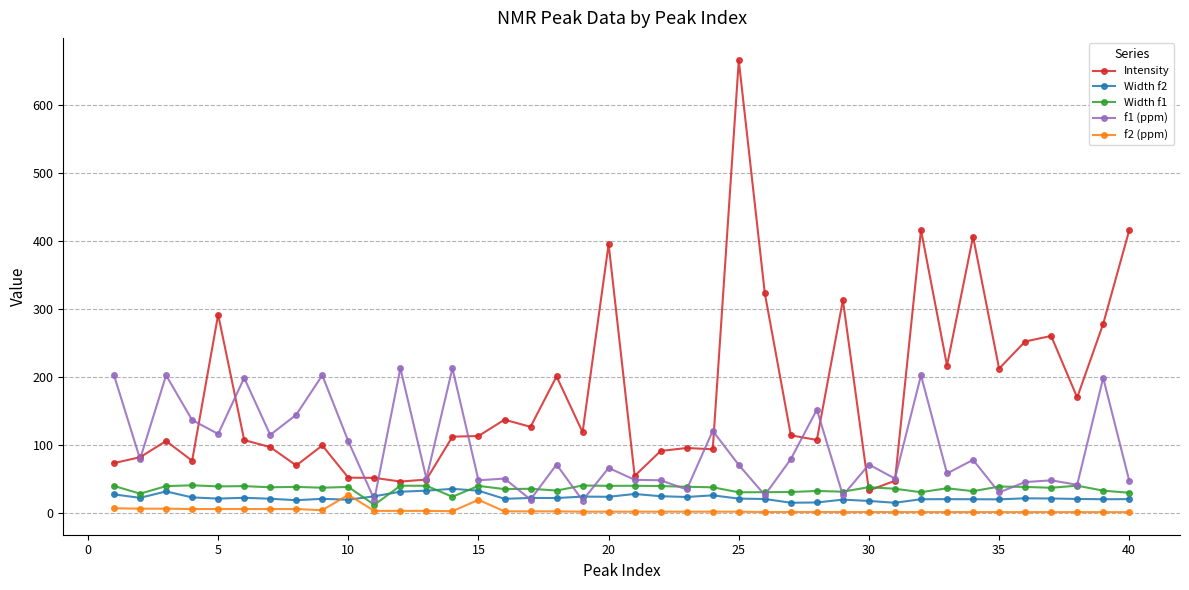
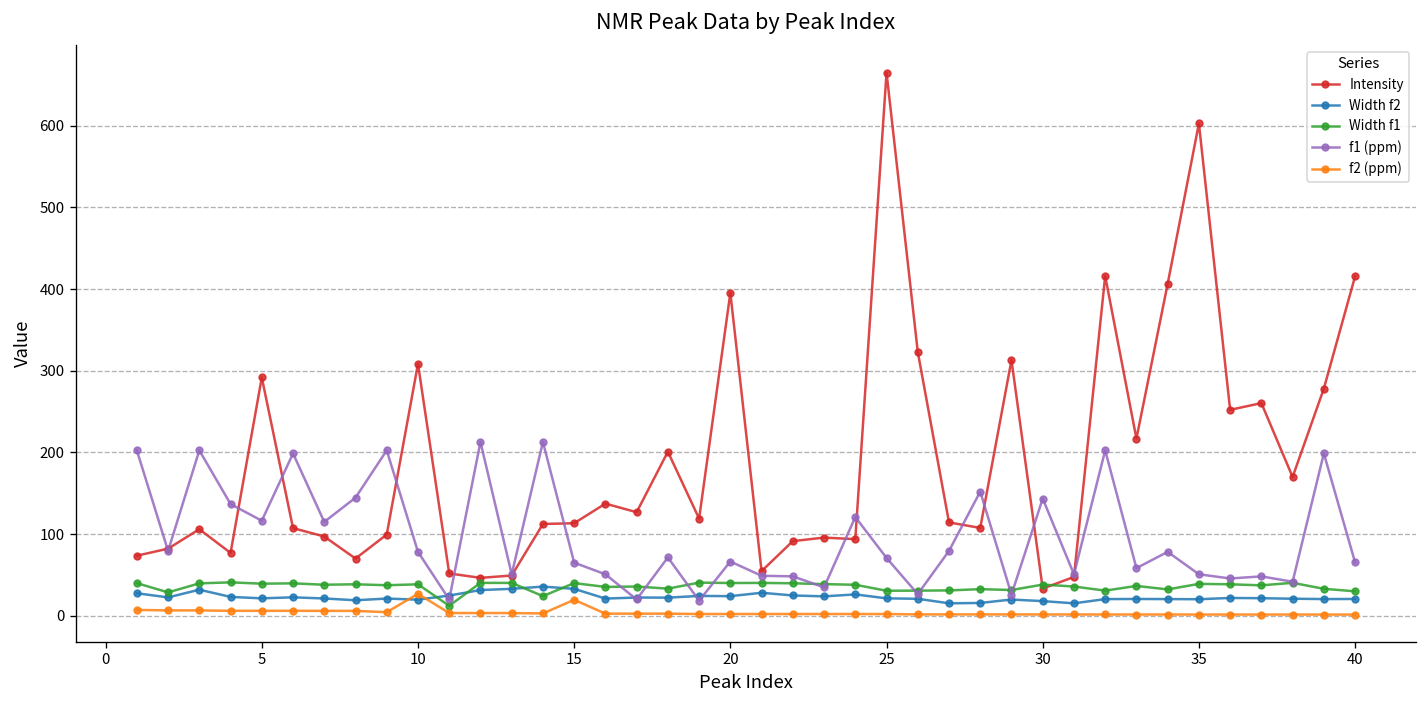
Intensity, 10: 50 -> 310
f1 (ppm), 10: 110 -> 80
f1 (ppm), 15: 50 -> 60
f1 (ppm), 30: 70 -> 140
Intensity, 35: 210 -> 600
f1 (ppm), 35: 30 -> 50
f1 (ppm), 40: 50 -> 70
